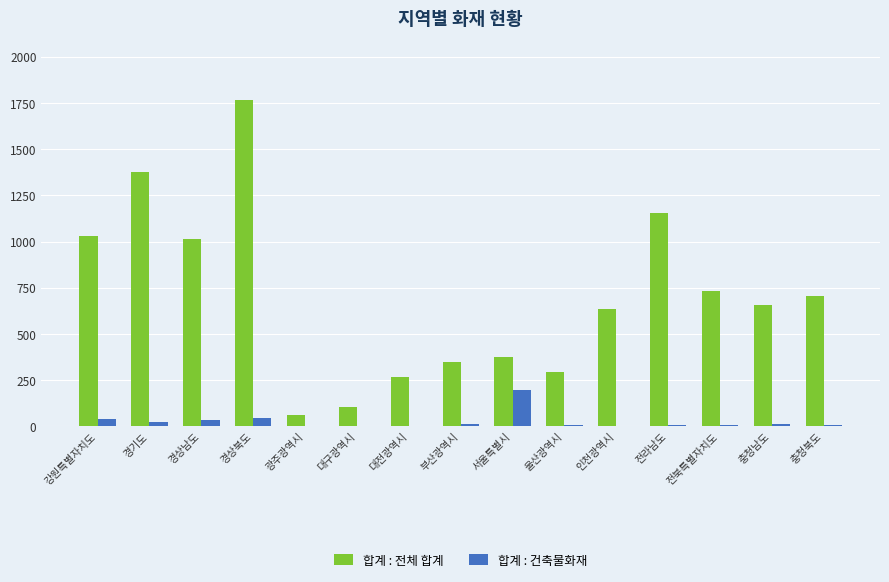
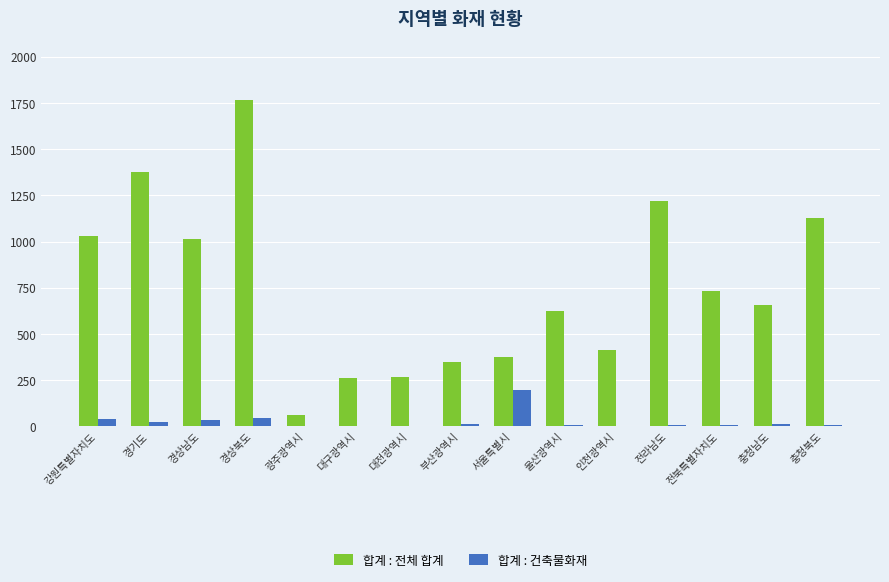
합계 : 전체 합계, 대구광역시: 110 -> 260
합계 : 전체 합계, 울산광역시: 300 -> 630
합계 : 전체 합계, 인천광역시: 640 -> 420
합계 : 전체 합계, 전라남도: 1150 -> 1220
합계 : 전체 합계, 충청북도: 710 -> 1130
